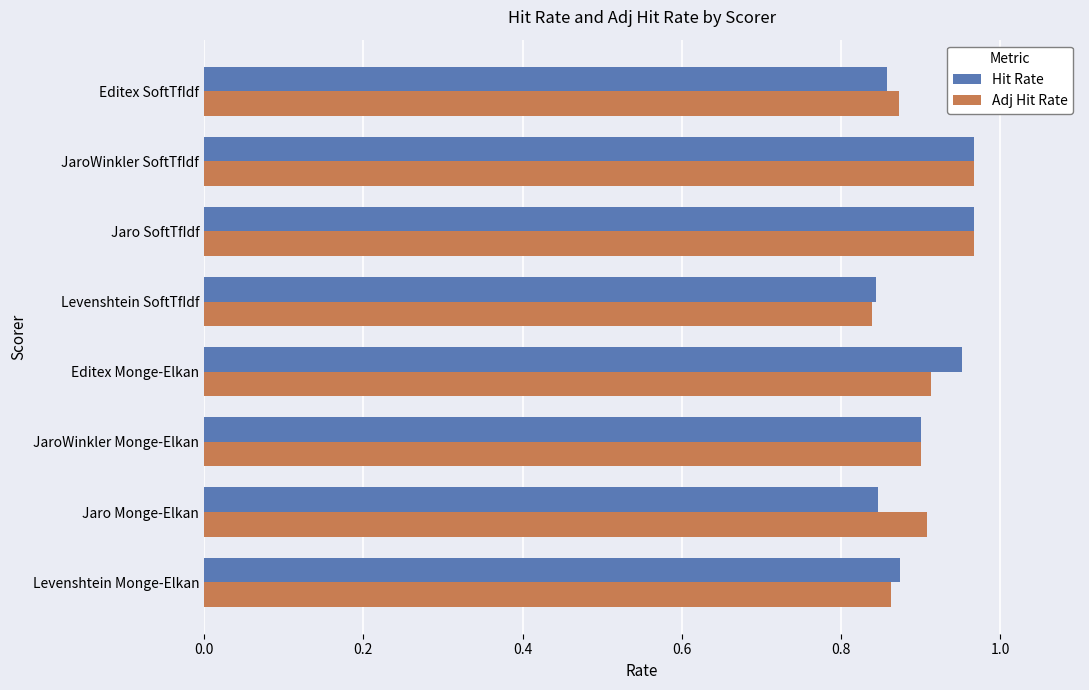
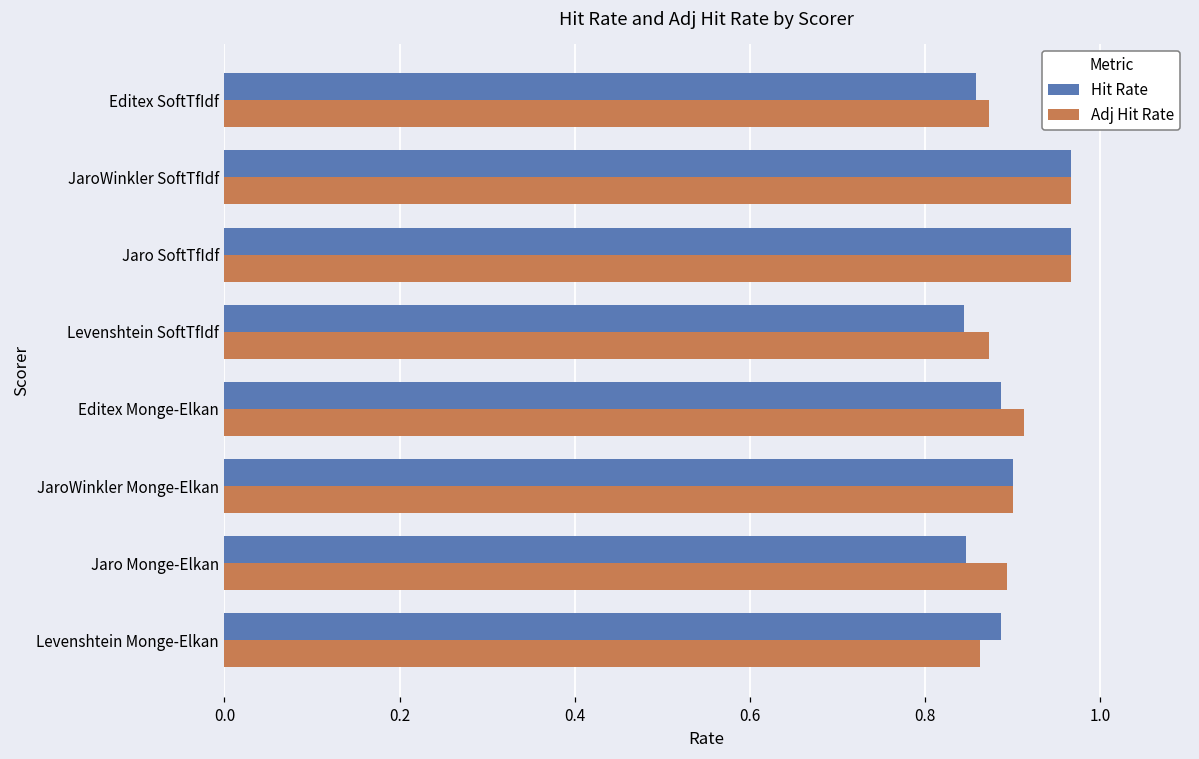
Adj Hit Rate, Levenshtein SoftTfIdf: 0.84 -> 0.87
Hit Rate, Editex Monge-Elkan: 0.95 -> 0.89
Adj Hit Rate, Jaro Monge-Elkan: 0.91 -> 0.89
Hit Rate, Levenshtein Monge-Elkan: 0.87 -> 0.89
